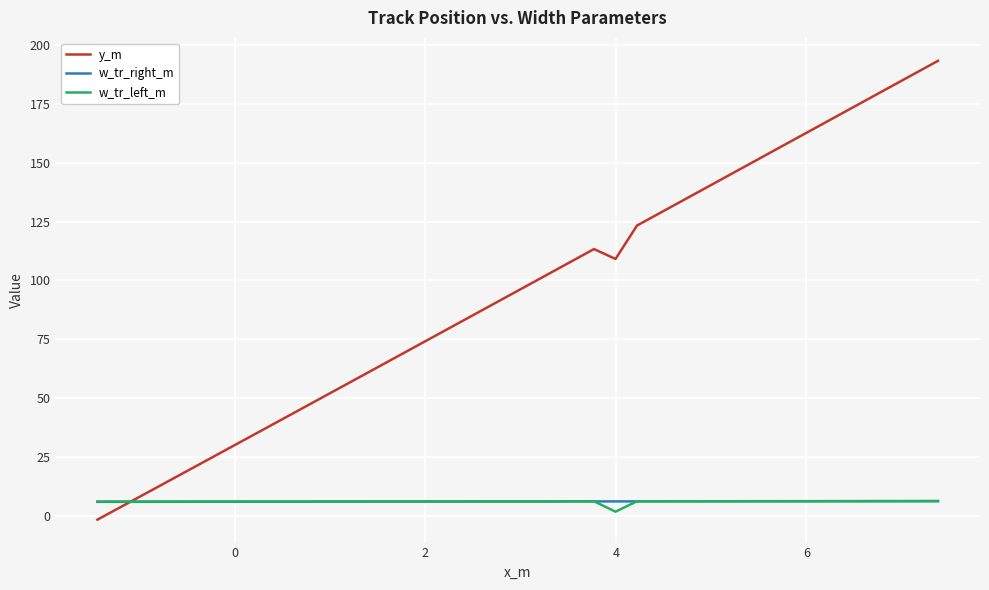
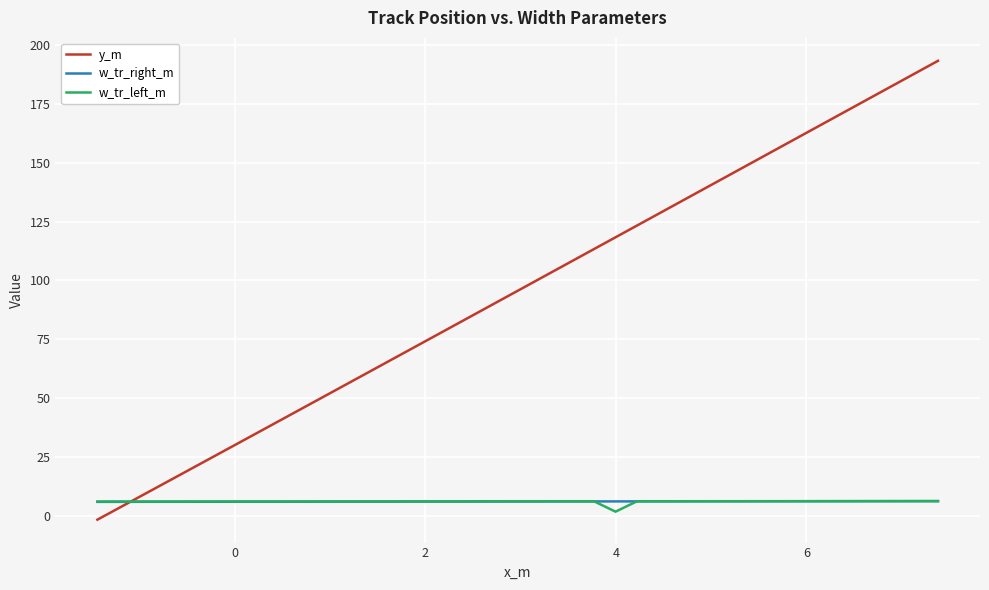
y_m, 4: 109 -> 118
